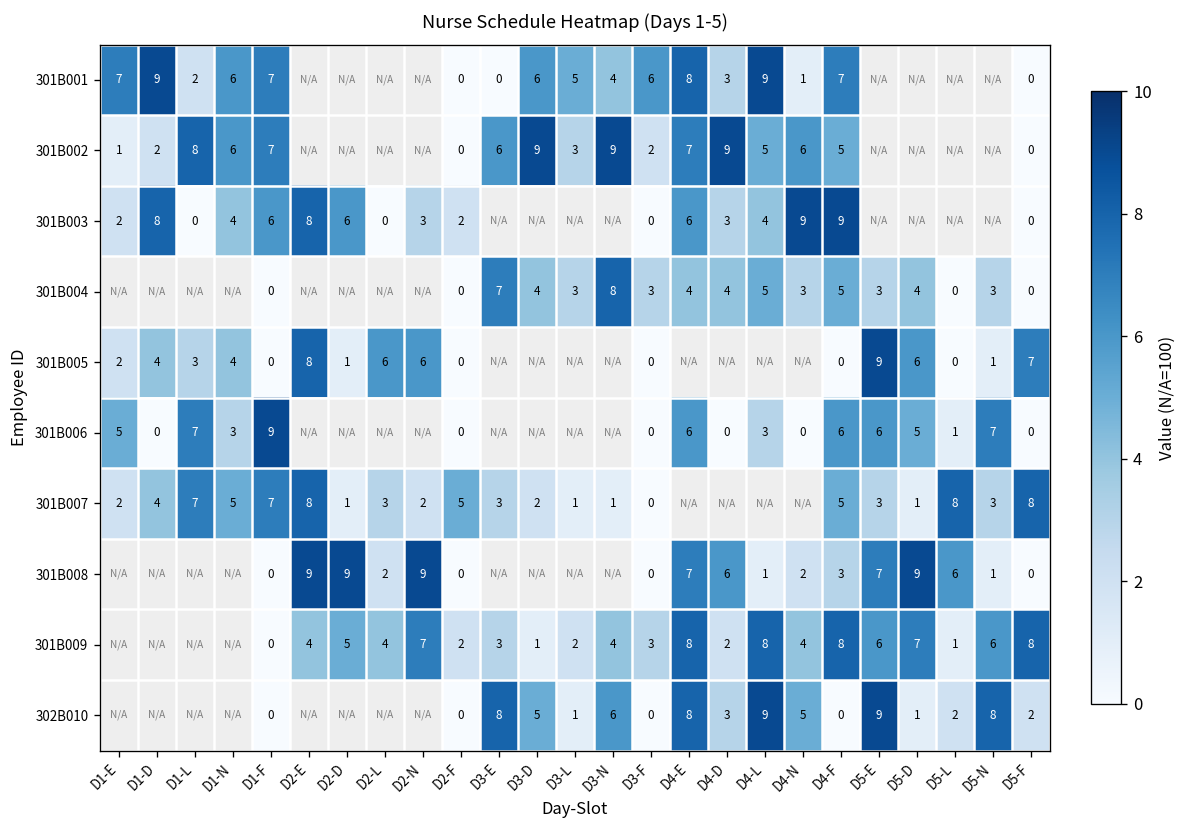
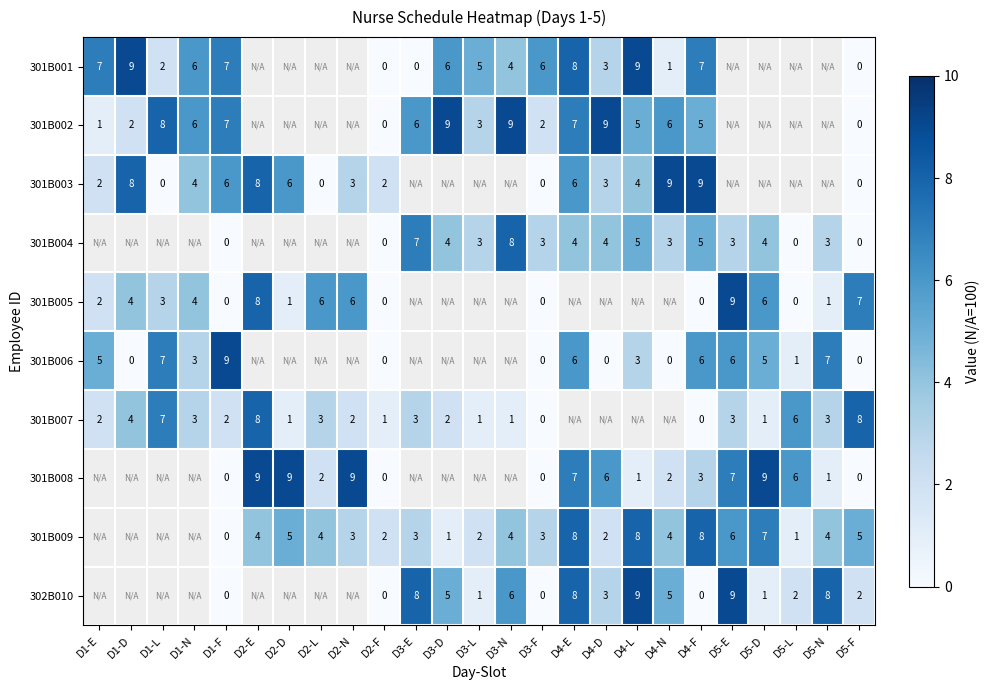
301B007, D1-N: 5 -> 3
301B007, D1-F: 7 -> 2
301B007, D2-F: 5 -> 1
301B007, D4-F: 5 -> 0
301B007, D5-L: 8 -> 6
301B009, D2-N: 7 -> 3
301B009, D5-N: 6 -> 4
301B009, D5-F: 8 -> 5
